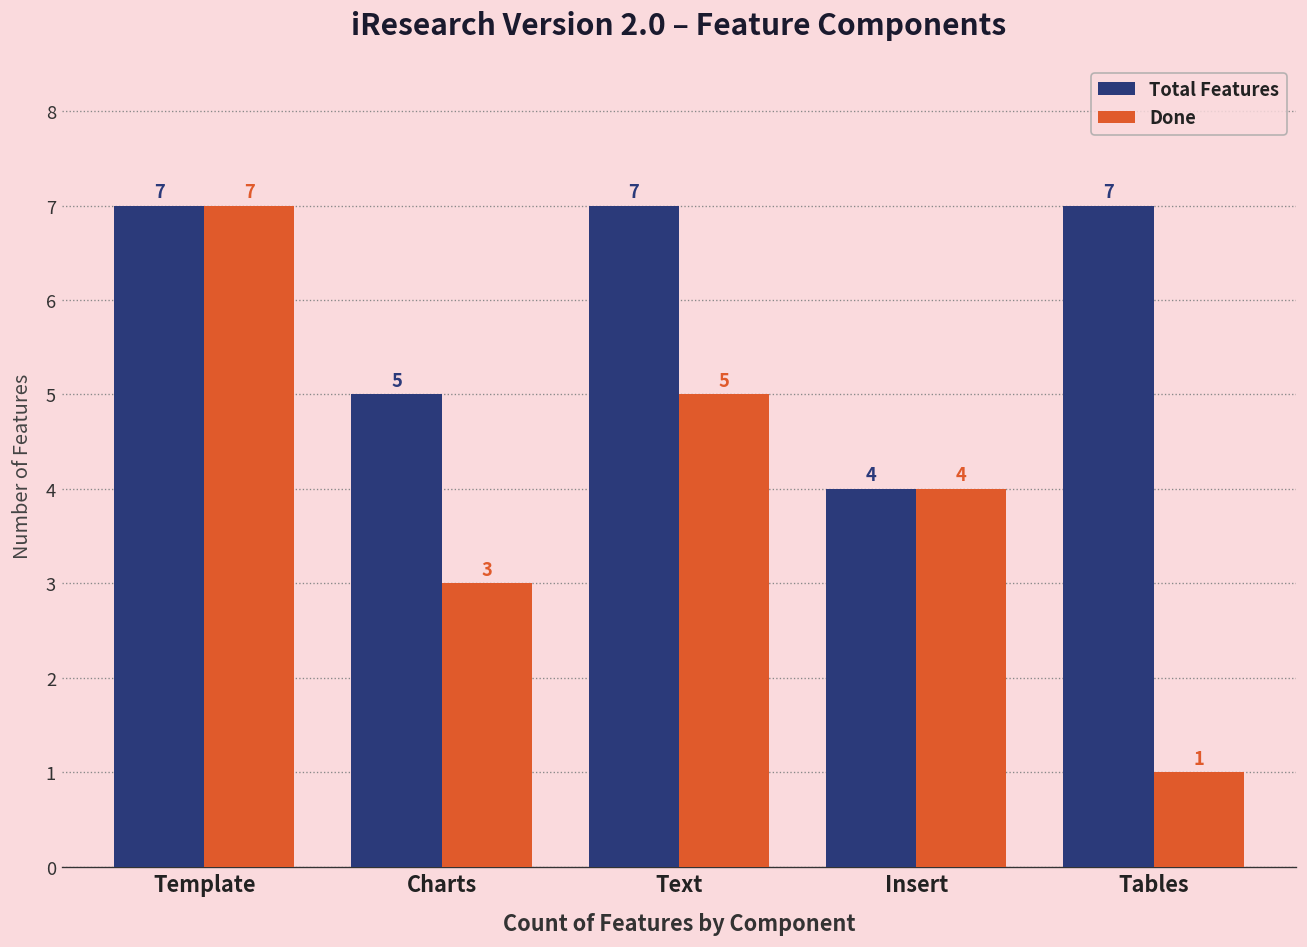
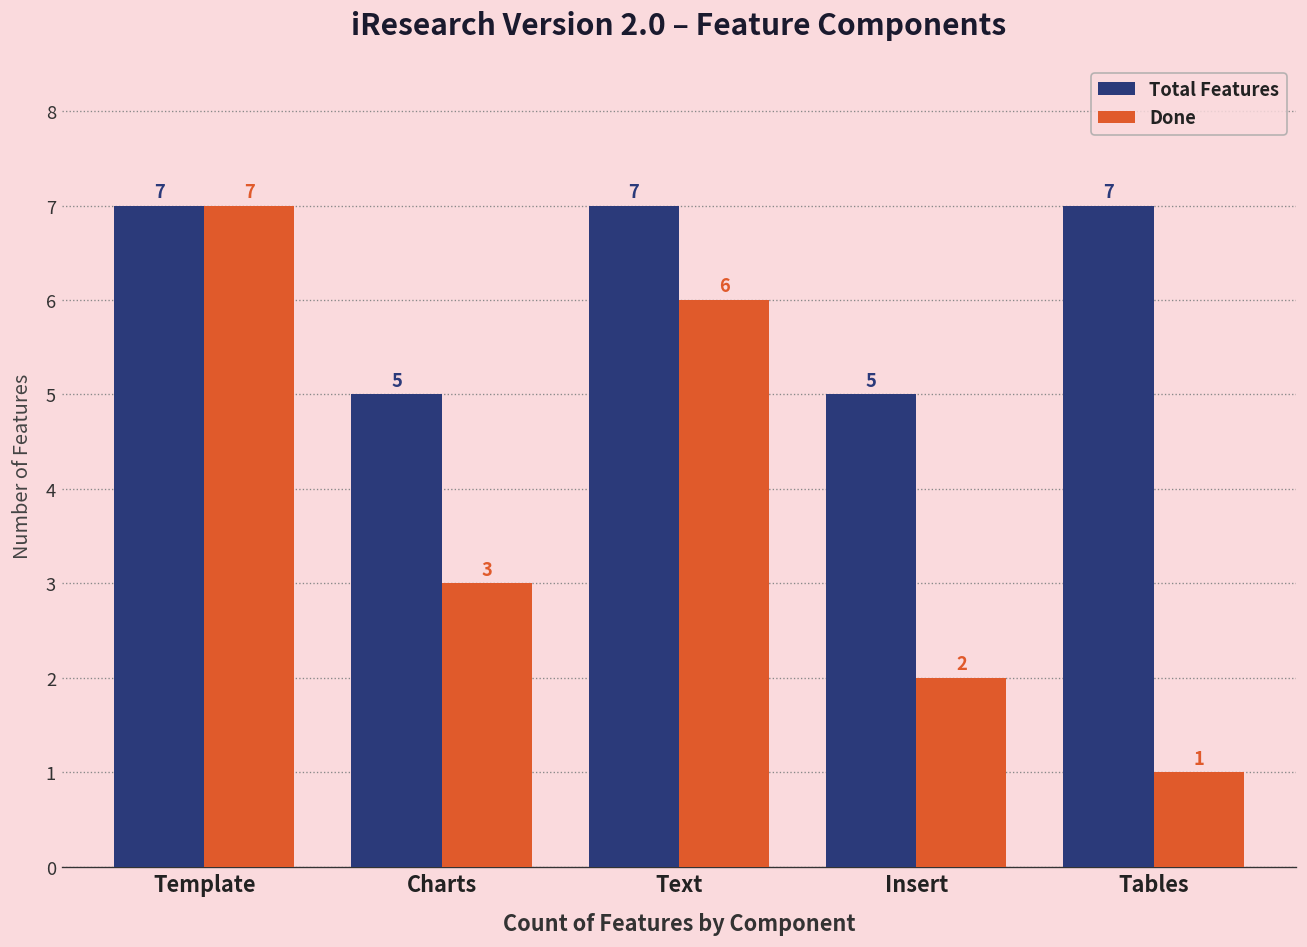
Done, Text: 5 -> 6
Total Features, Insert: 4 -> 5
Done, Insert: 4 -> 2
